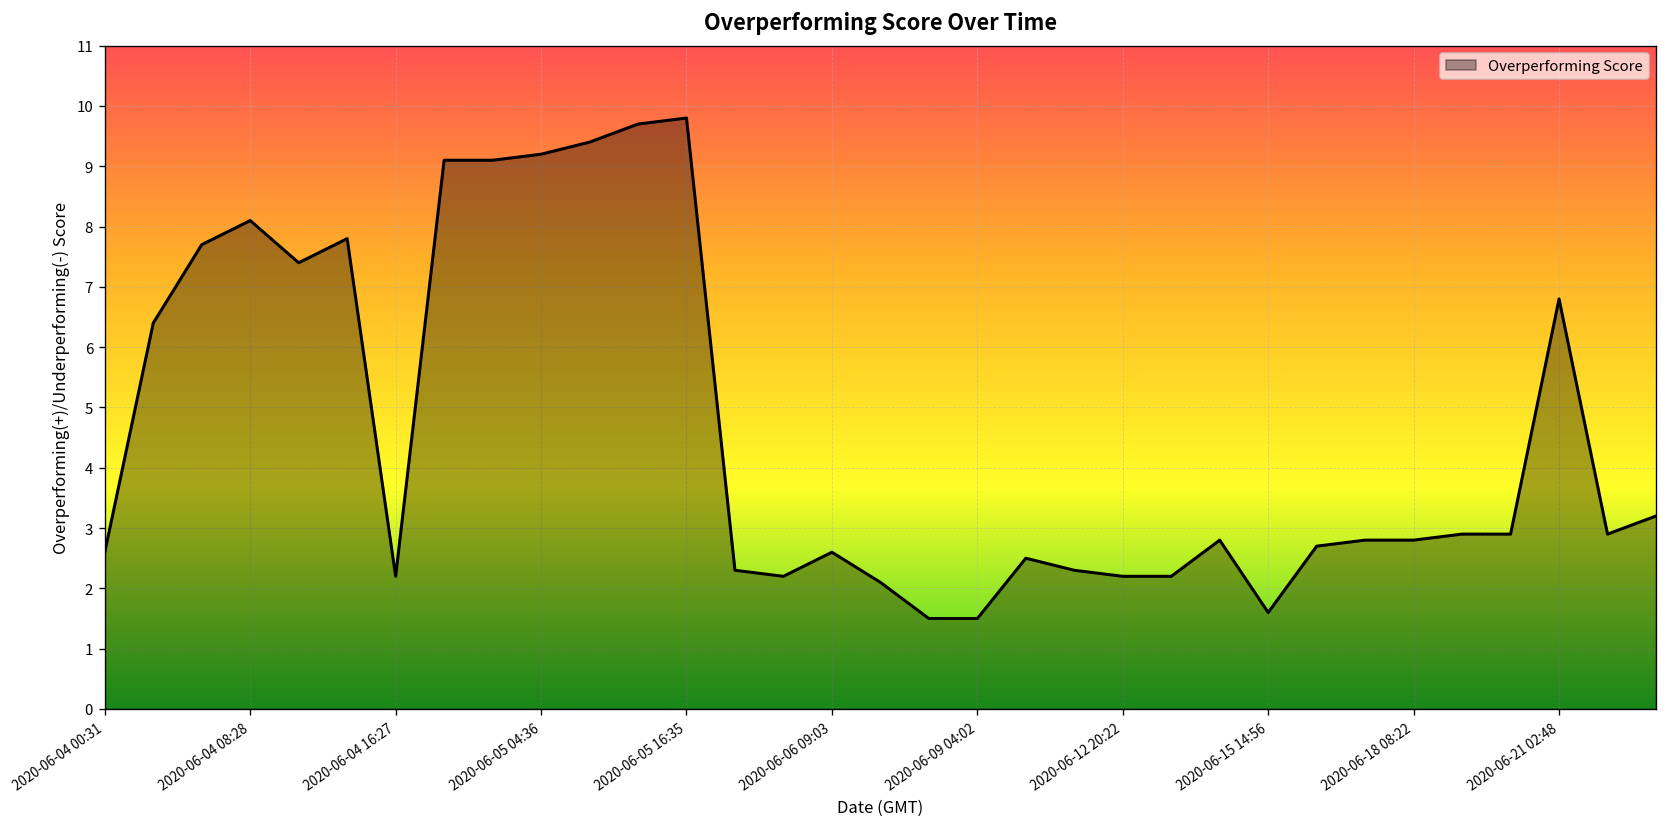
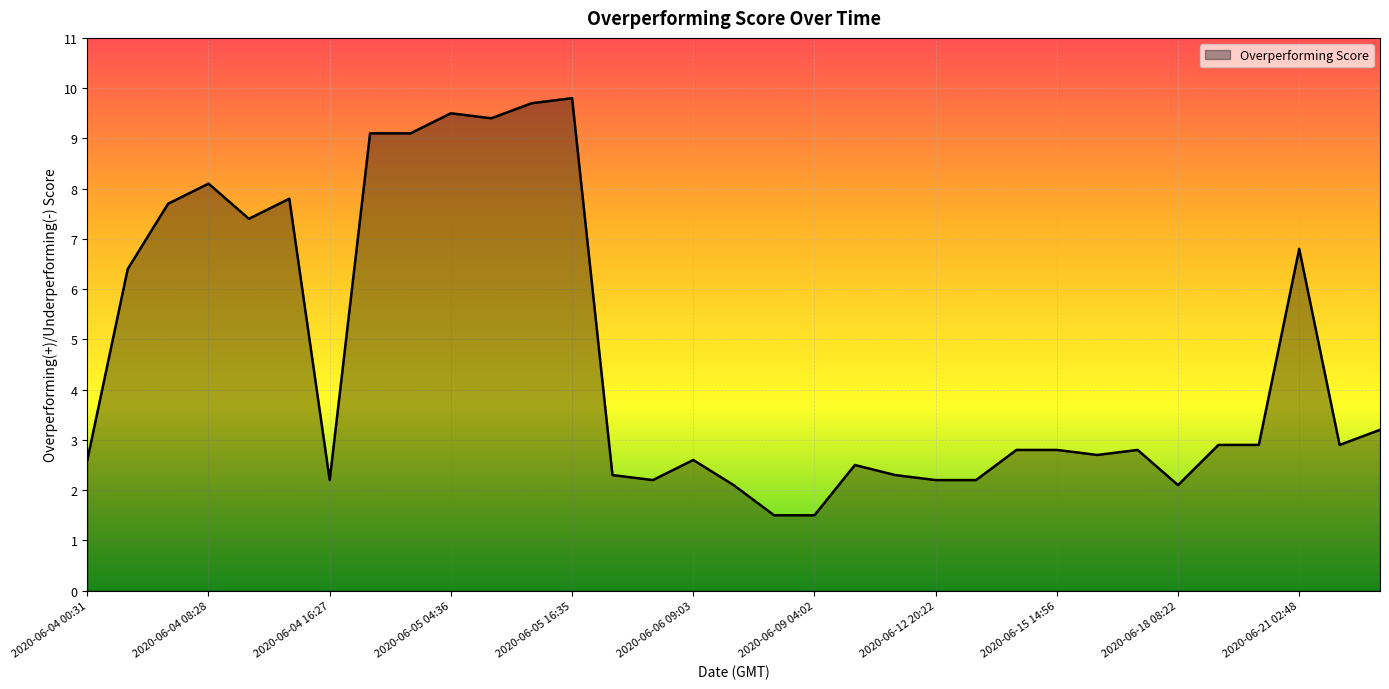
2020-06-05 04:36: 9.2 -> 9.5
2020-06-15 14:56: 1.6 -> 2.8
2020-06-18 08:22: 2.8 -> 2.1
